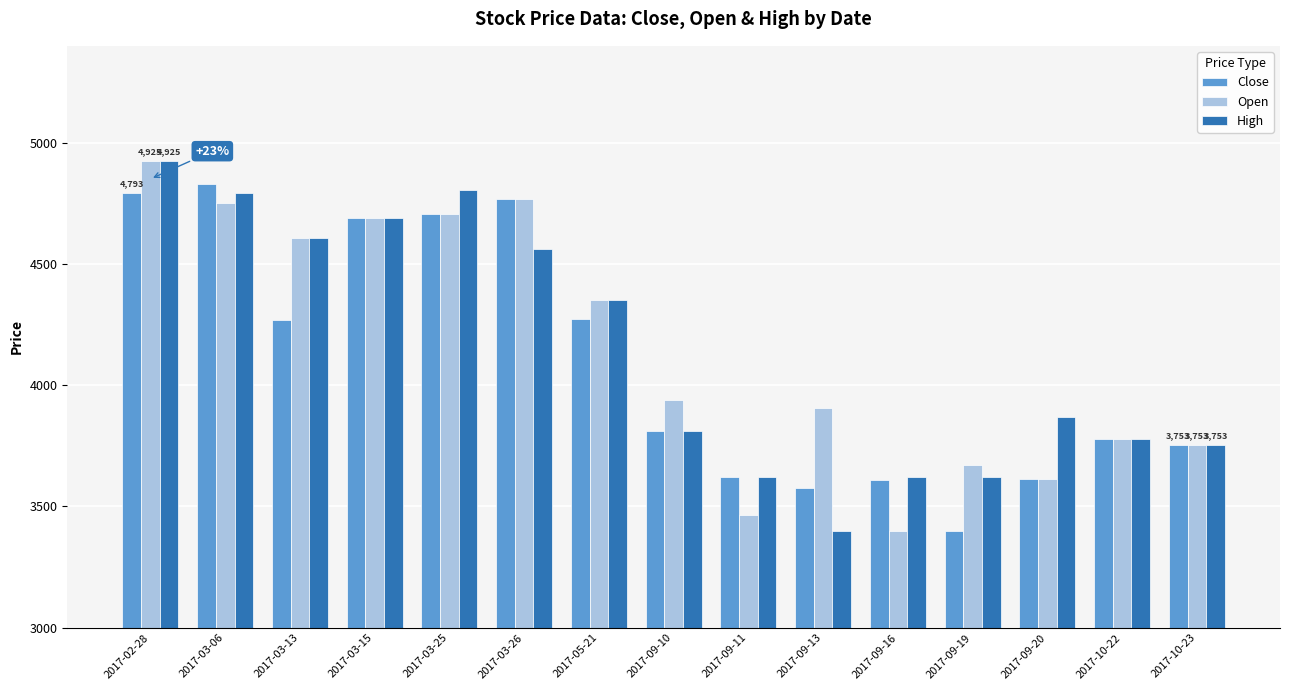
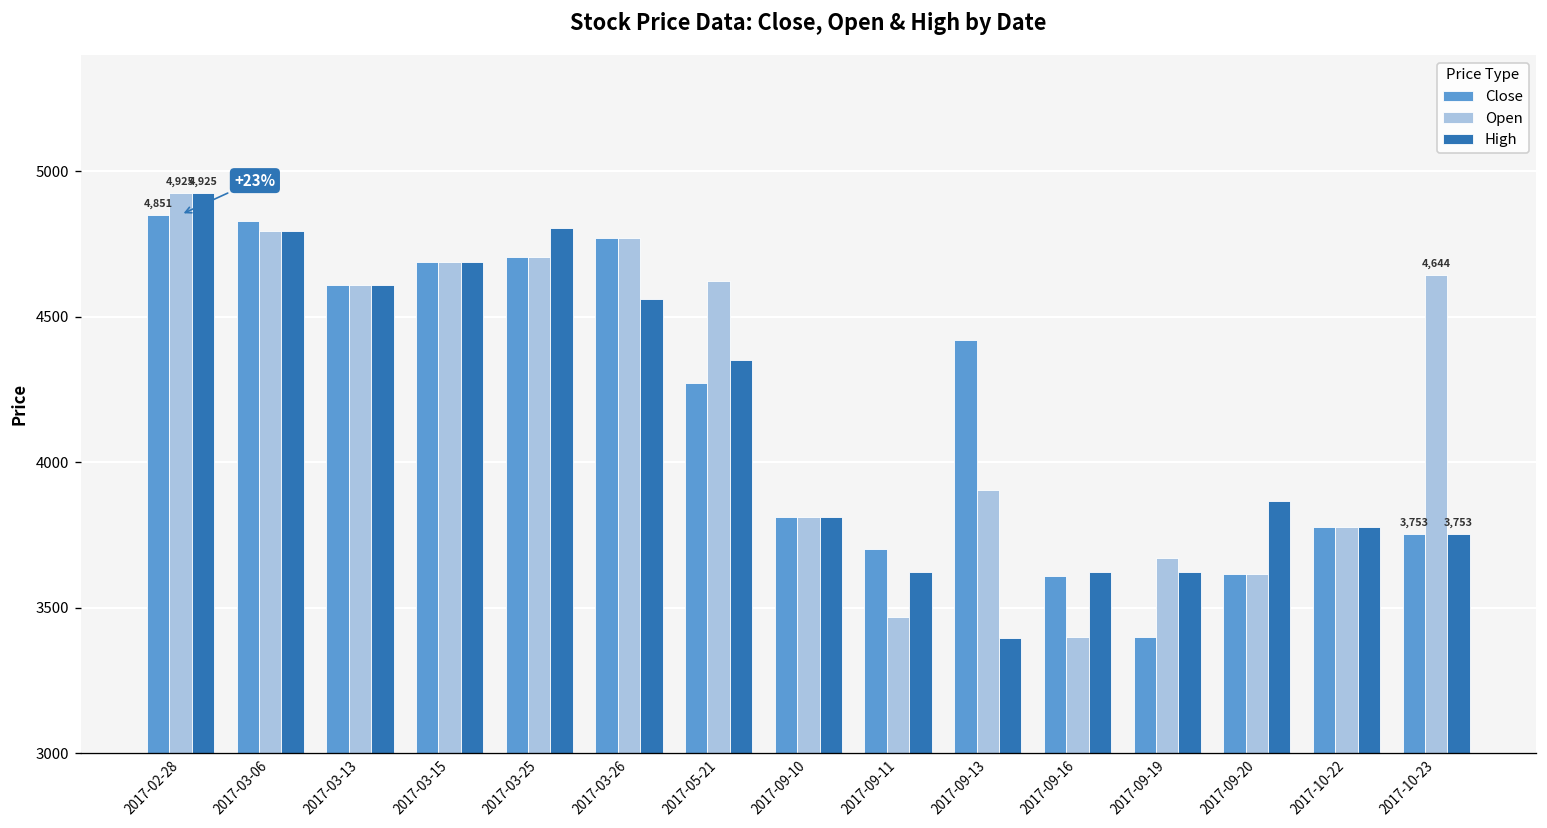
Close, 2017-02-28: 4,793 -> 4,851
Open, 2017-03-06: 4750 -> 4790
Close, 2017-03-13: 4270 -> 4610
Open, 2017-05-21: 4350 -> 4620
Open, 2017-09-10: 3940 -> 3810
Close, 2017-09-11: 3620 -> 3700
Close, 2017-09-13: 3580 -> 4420
Open, 2017-10-23: 3,753 -> 4,644
